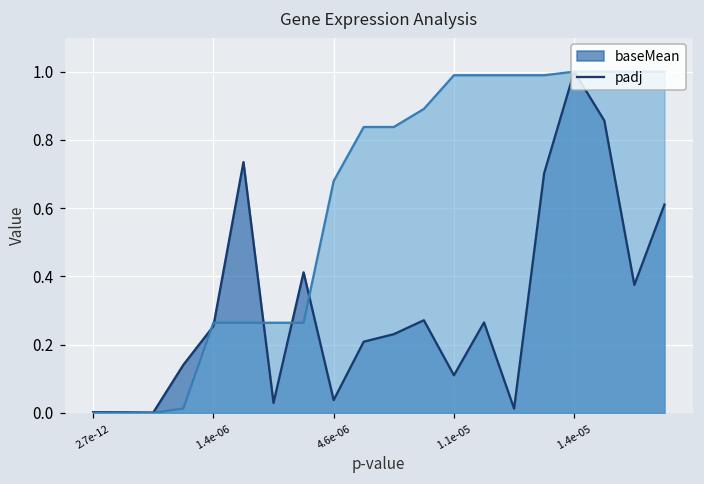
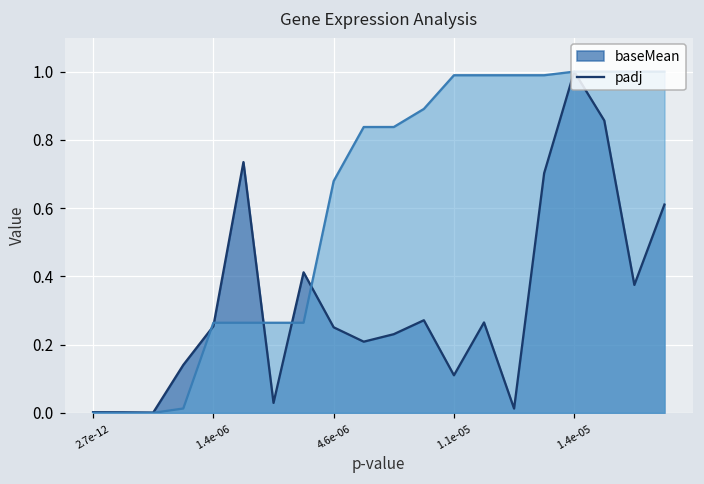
baseMean, 4.6e-06: 0.04 -> 0.25
